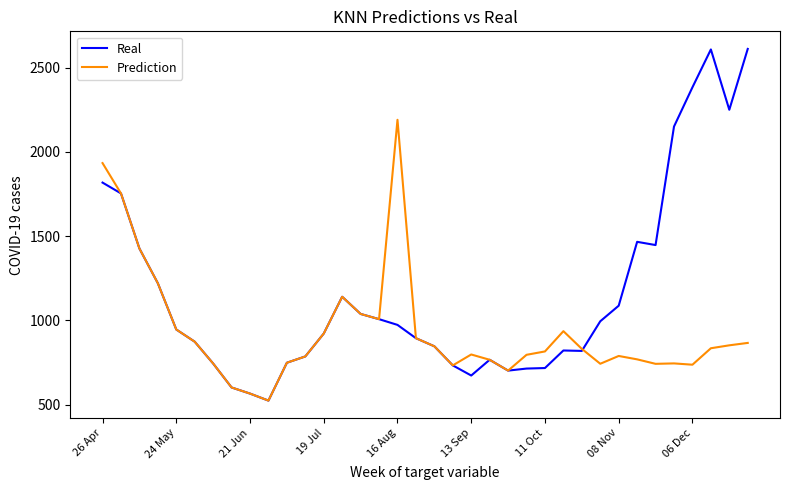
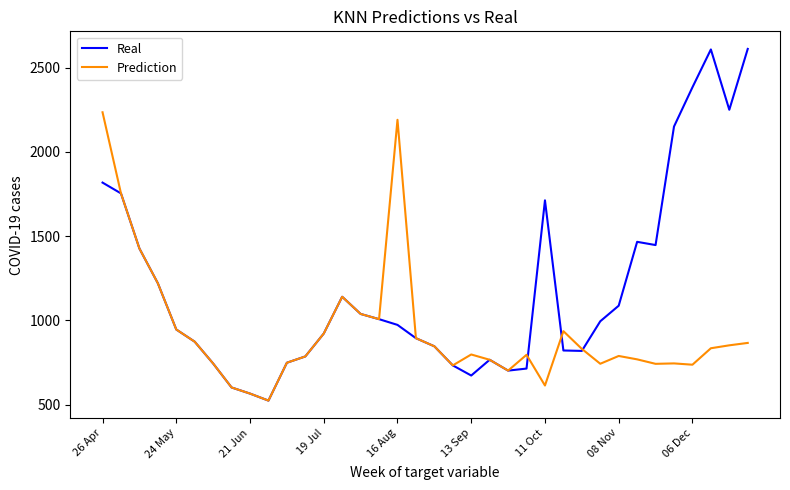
Prediction, 26 Apr: 1930 -> 2240
Real, 11 Oct: 720 -> 1710
Prediction, 11 Oct: 820 -> 610
